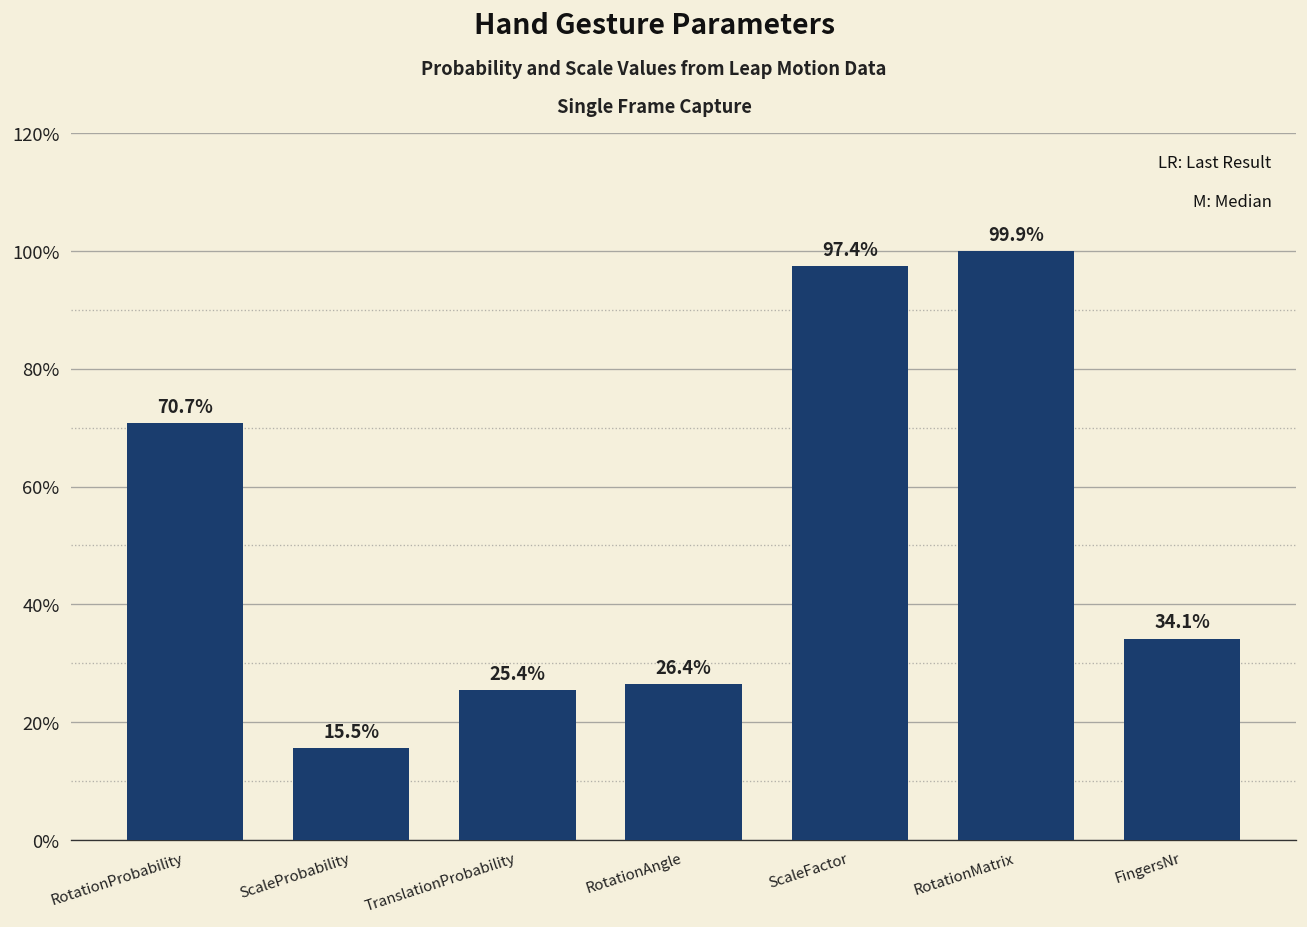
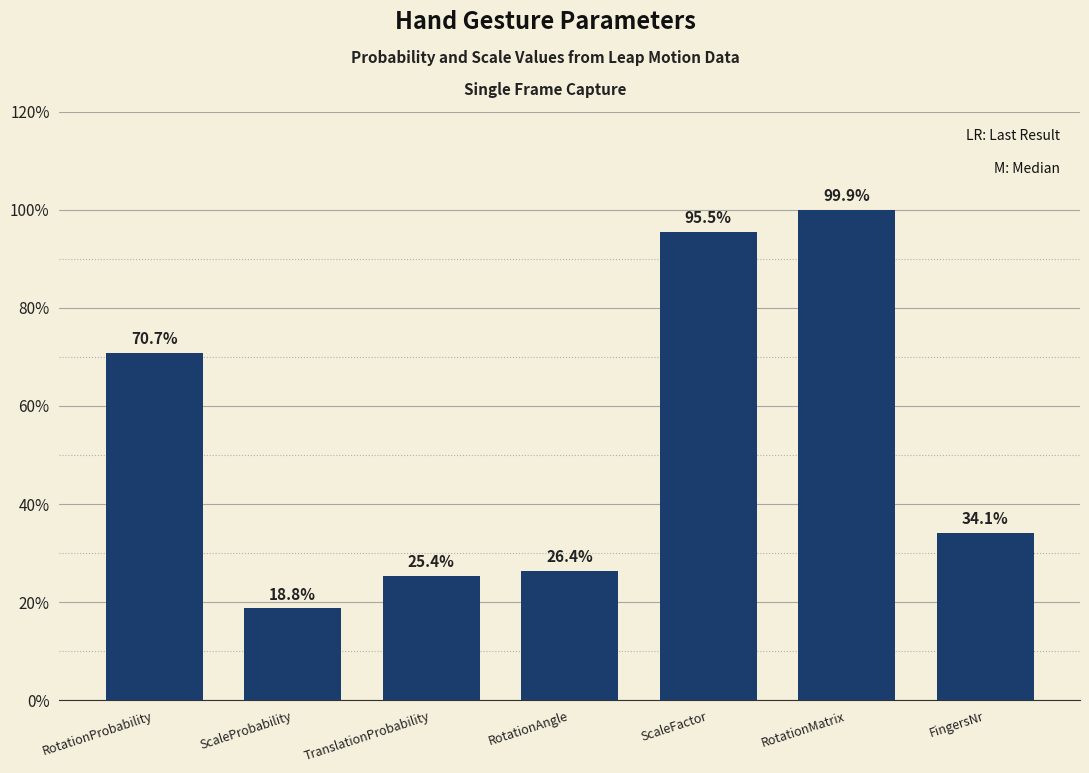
ScaleProbability: 15.5% -> 18.8%
ScaleFactor: 97.4% -> 95.5%
